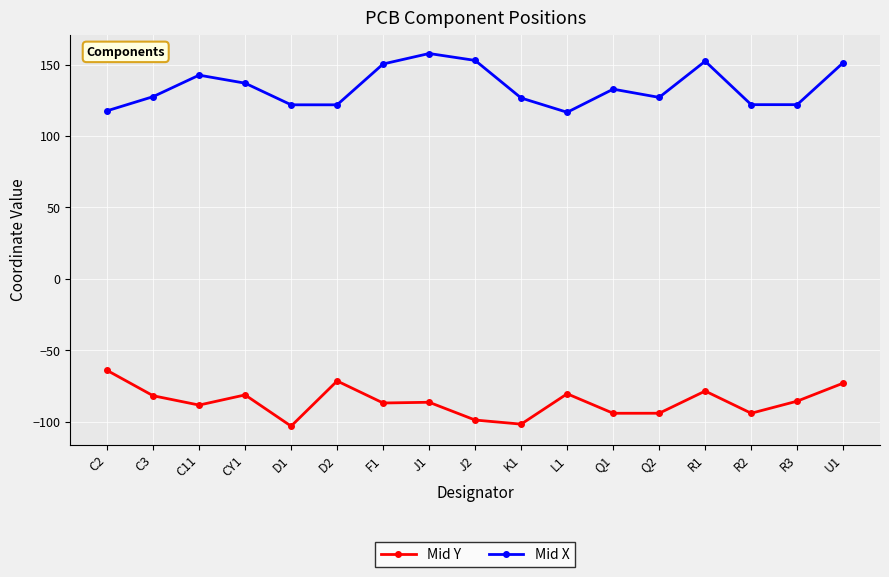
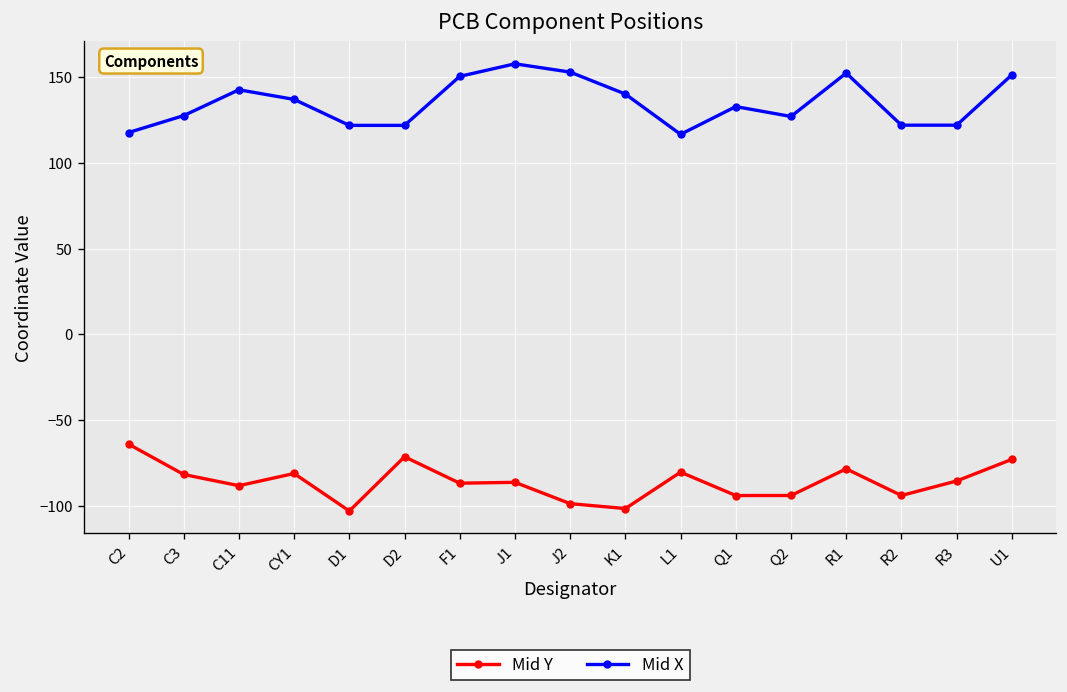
Mid X, K1: 127 -> 140
